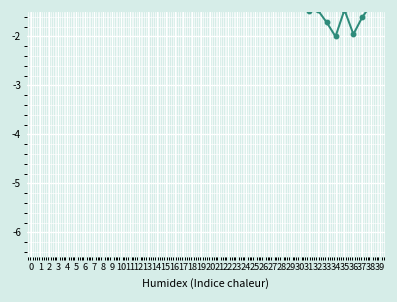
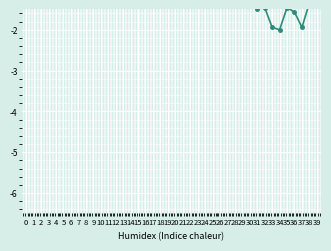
33: -1.7 -> -1.9
36: -2.0 -> -1.6
37: -1.6 -> -1.9
